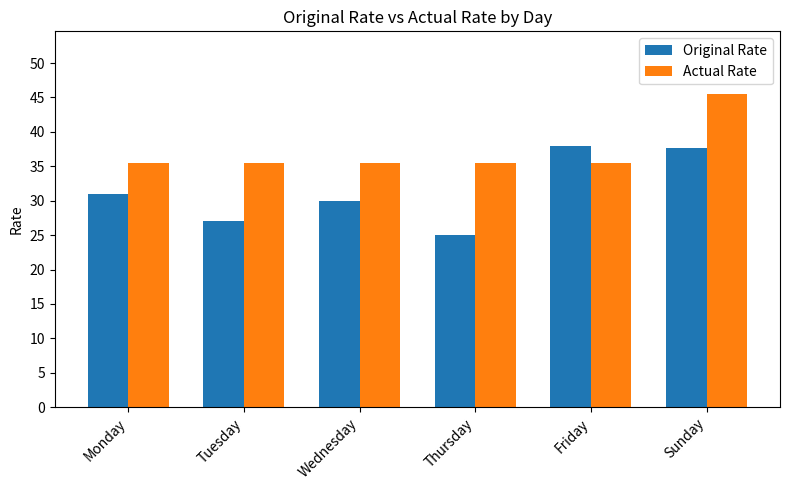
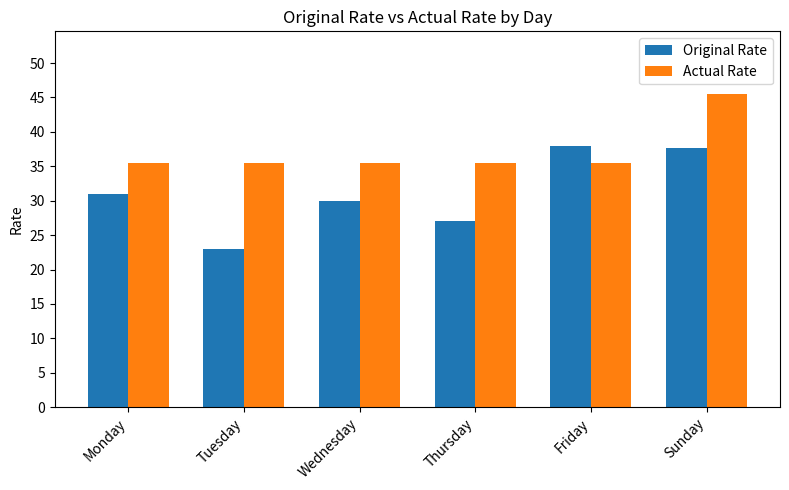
Original Rate, Tuesday: 27 -> 23
Original Rate, Thursday: 25 -> 27
